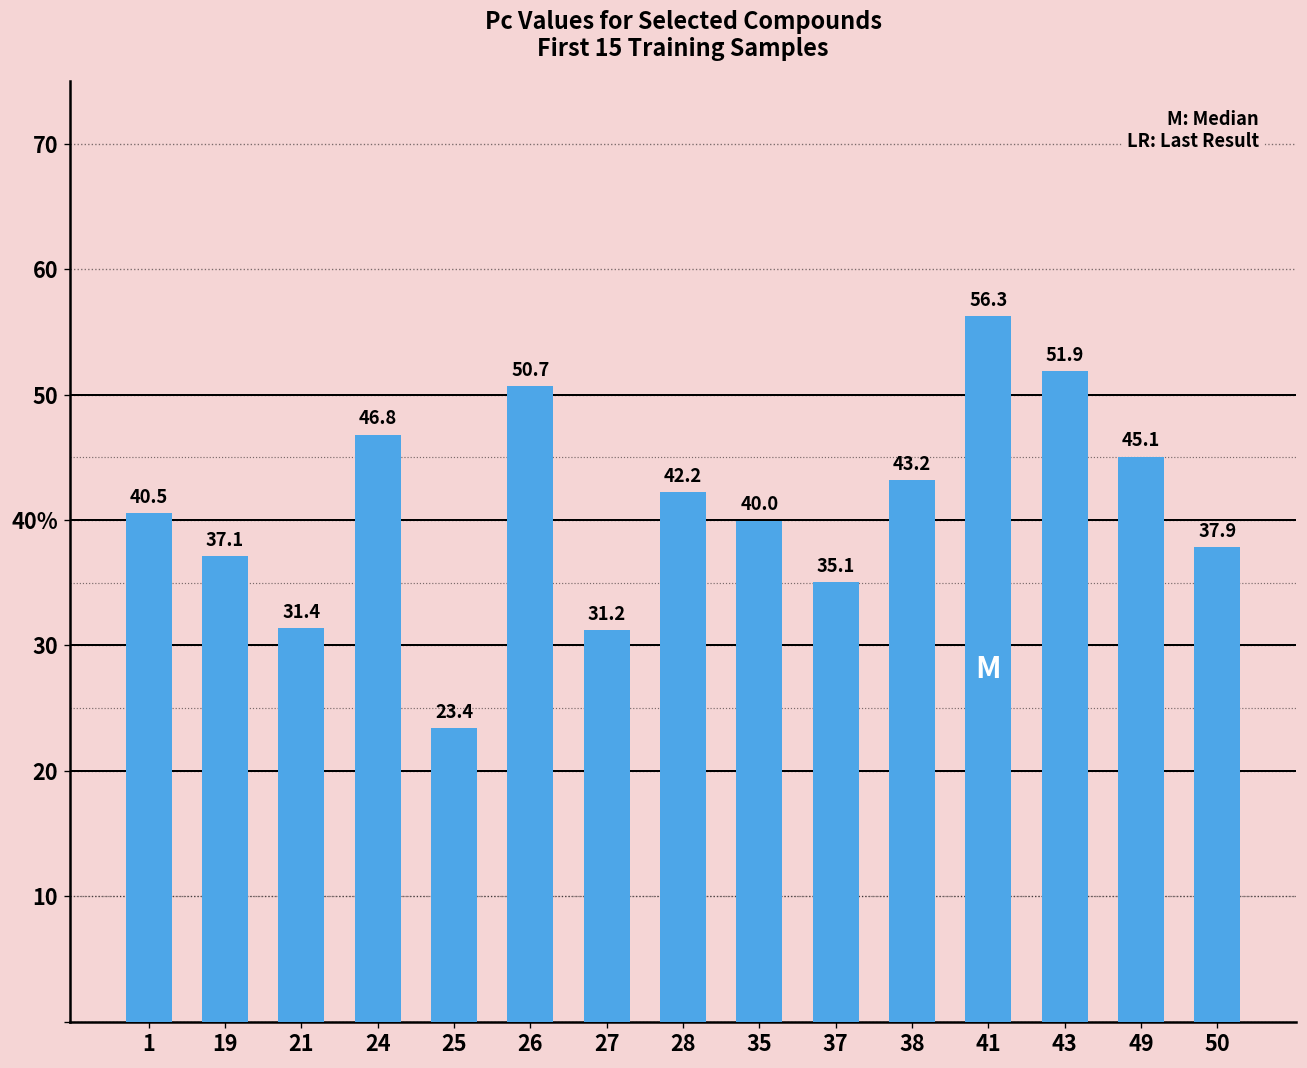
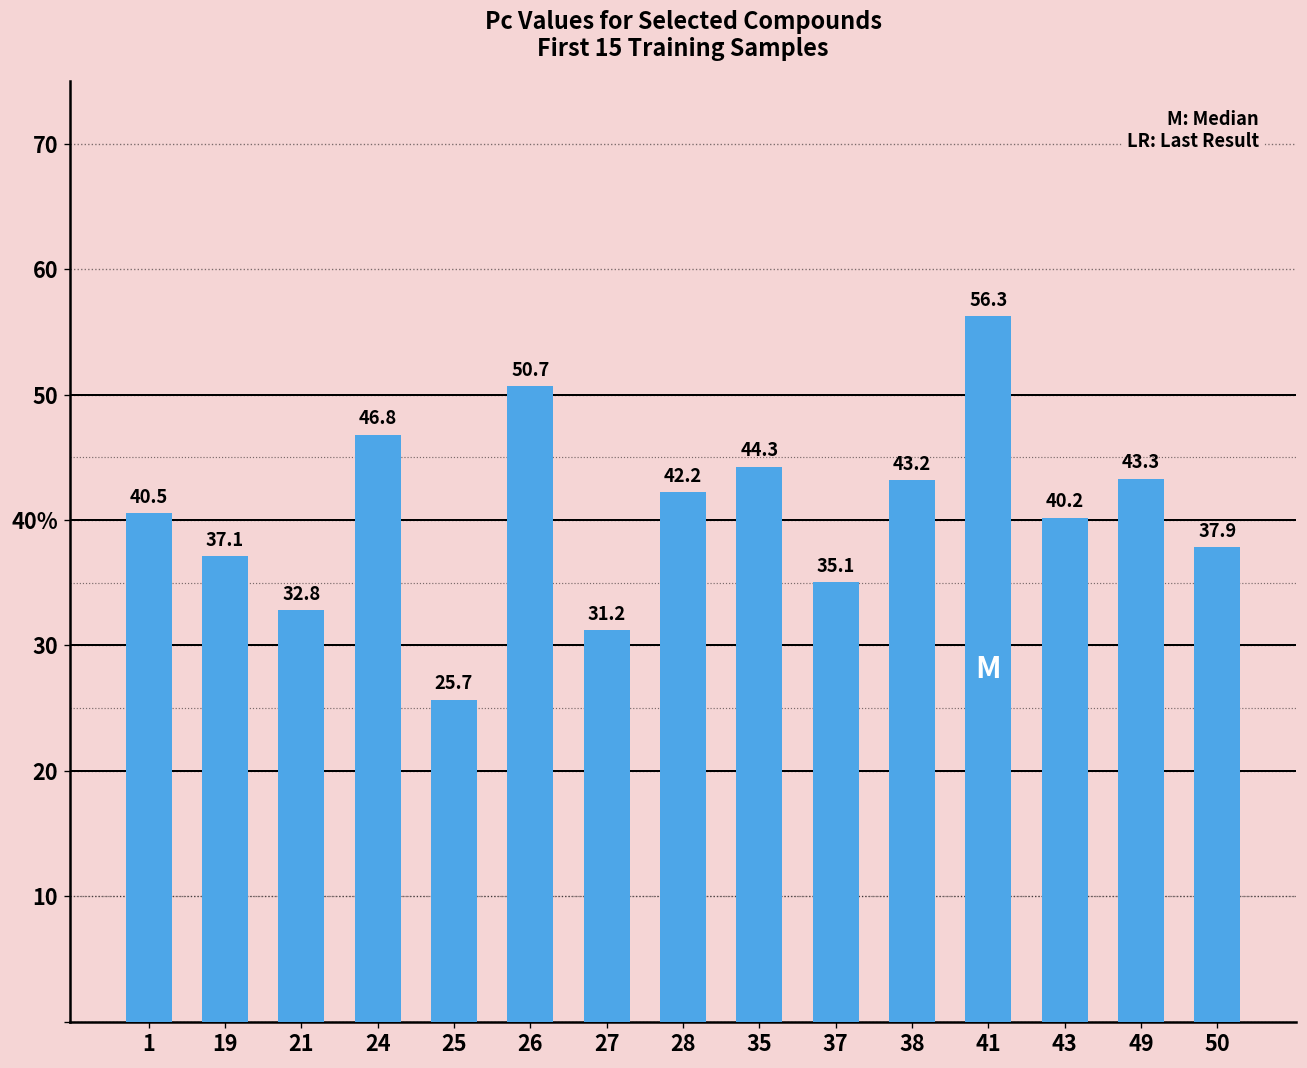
21: 31.4 -> 32.8
25: 23.4 -> 25.7
35: 40.0 -> 44.3
43: 51.9 -> 40.2
49: 45.1 -> 43.3
